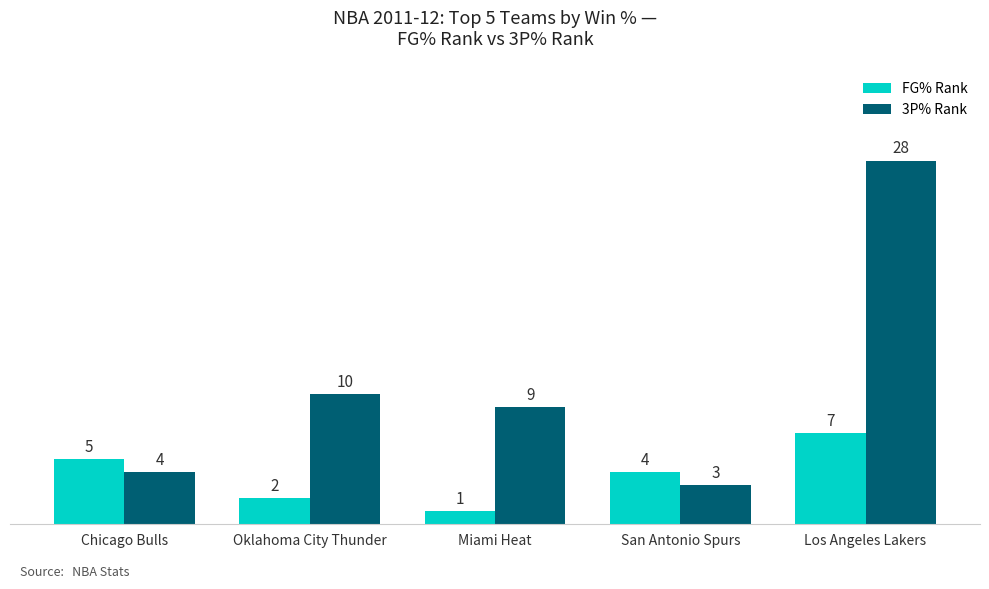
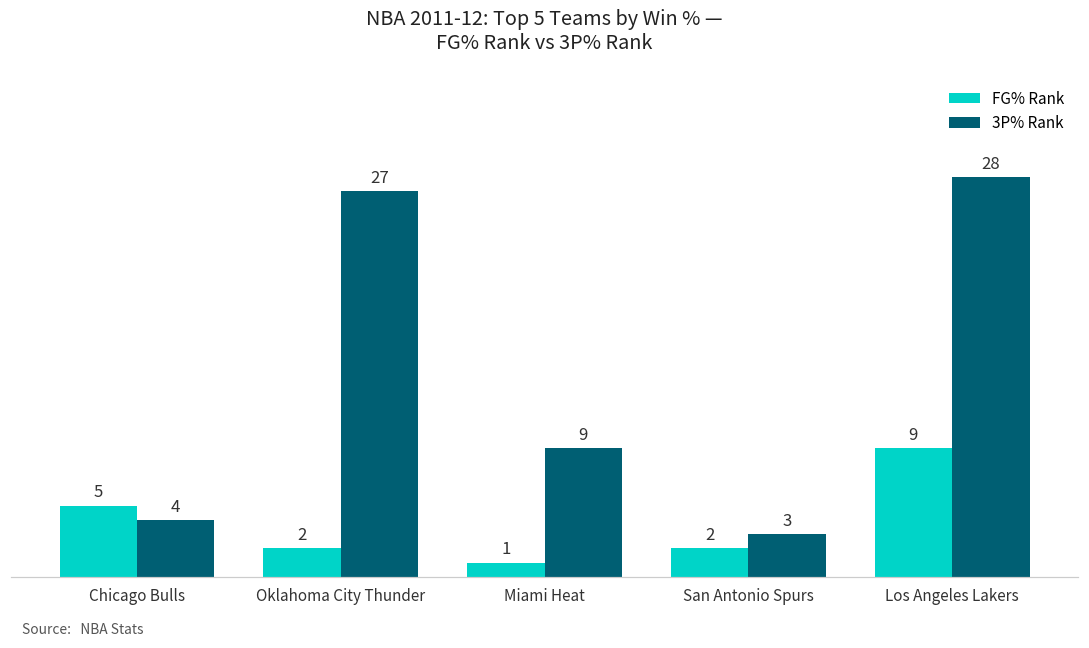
3P% Rank, Oklahoma City Thunder: 10 -> 27
FG% Rank, San Antonio Spurs: 4 -> 2
FG% Rank, Los Angeles Lakers: 7 -> 9
